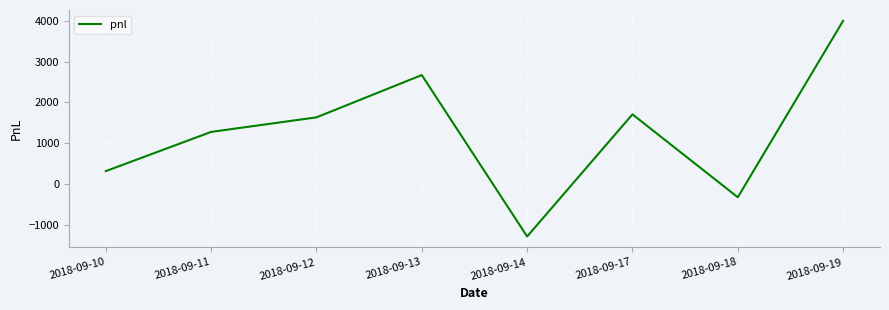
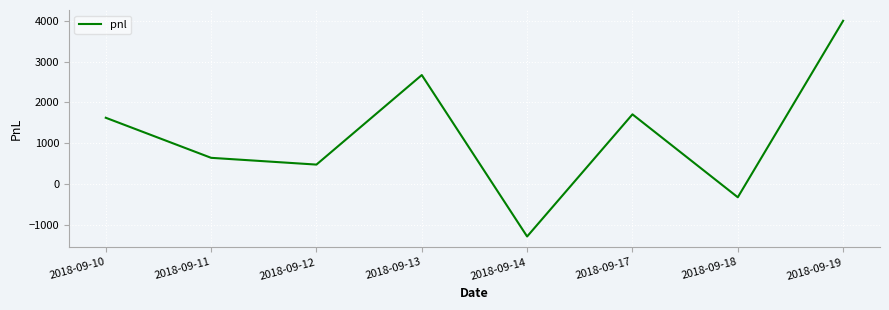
2018-09-10: 300 -> 1600
2018-09-11: 1300 -> 600
2018-09-12: 1600 -> 500
